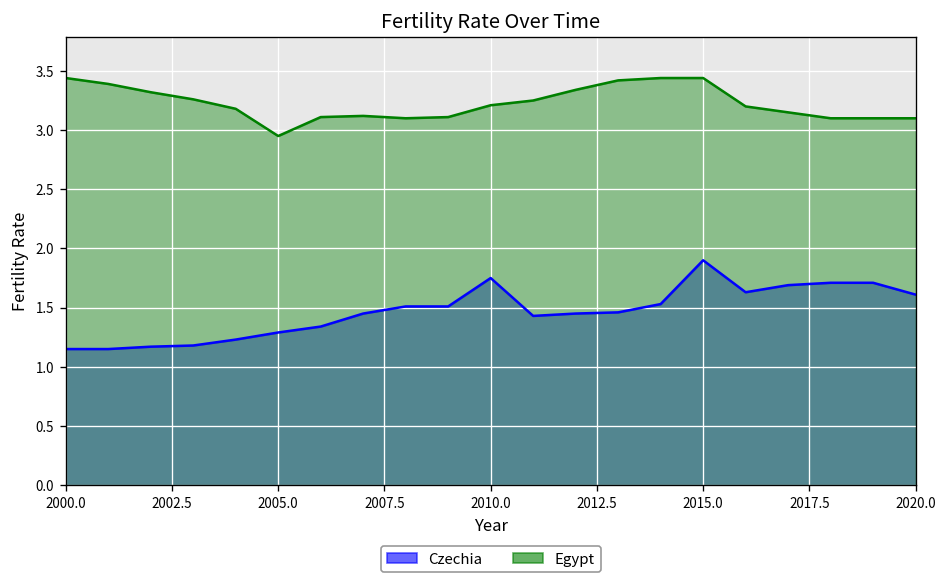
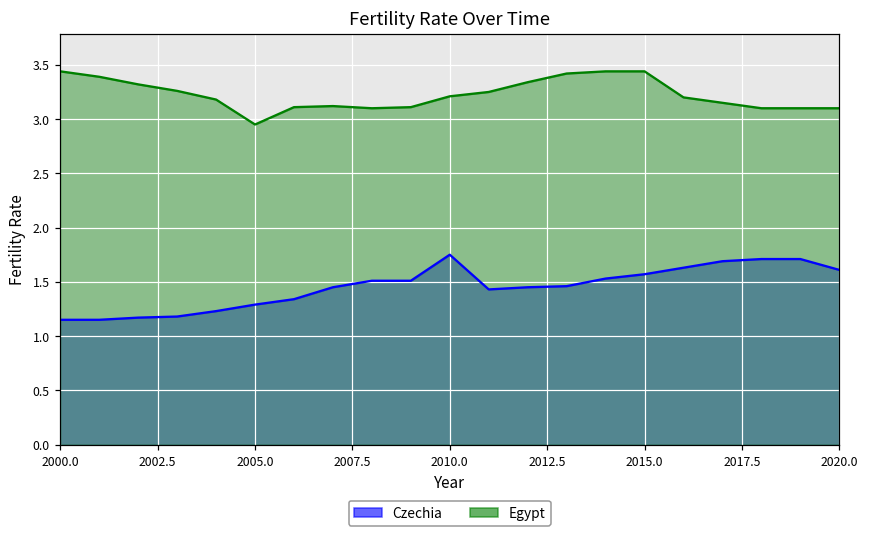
Czechia, 2015.0: 1.9 -> 1.6
